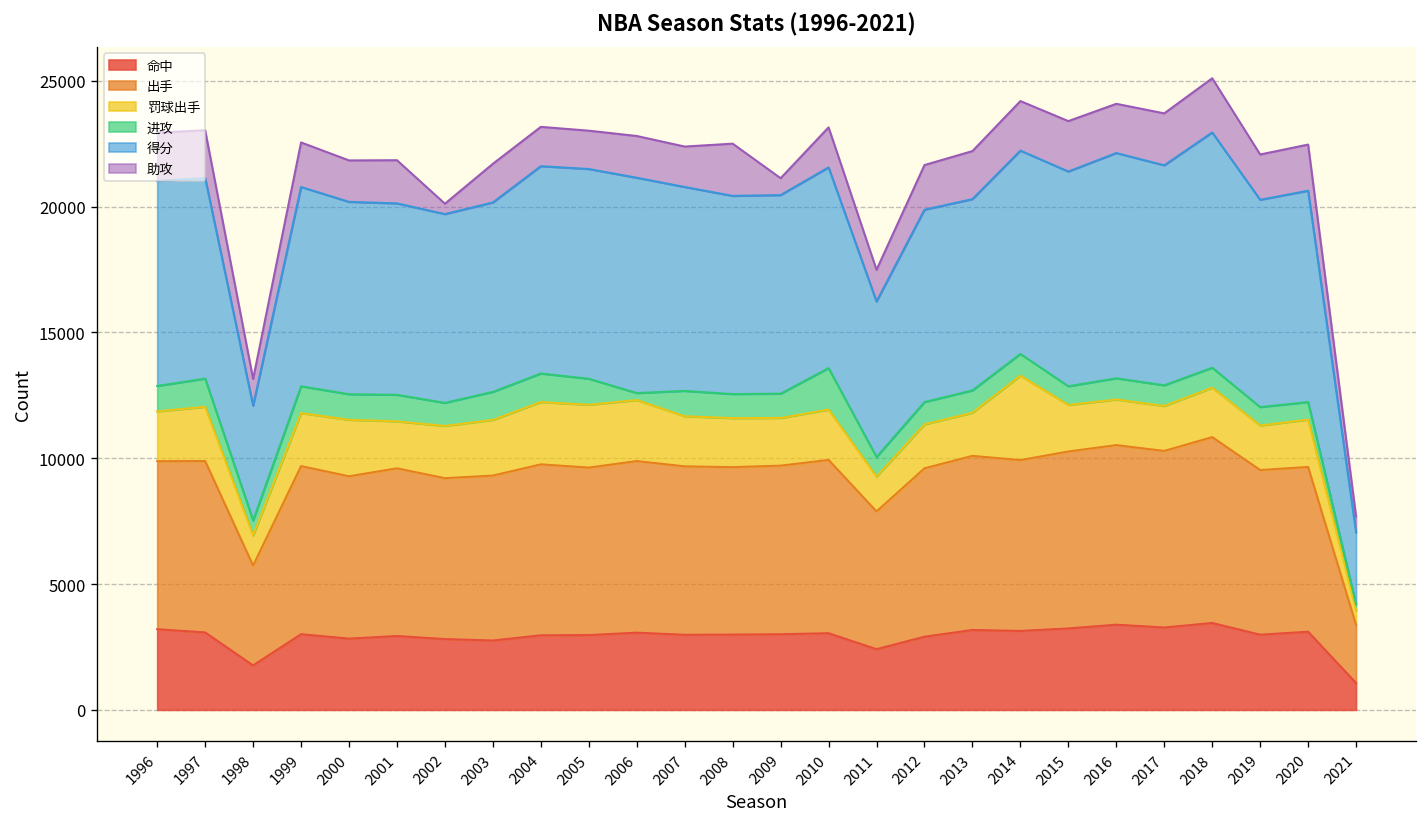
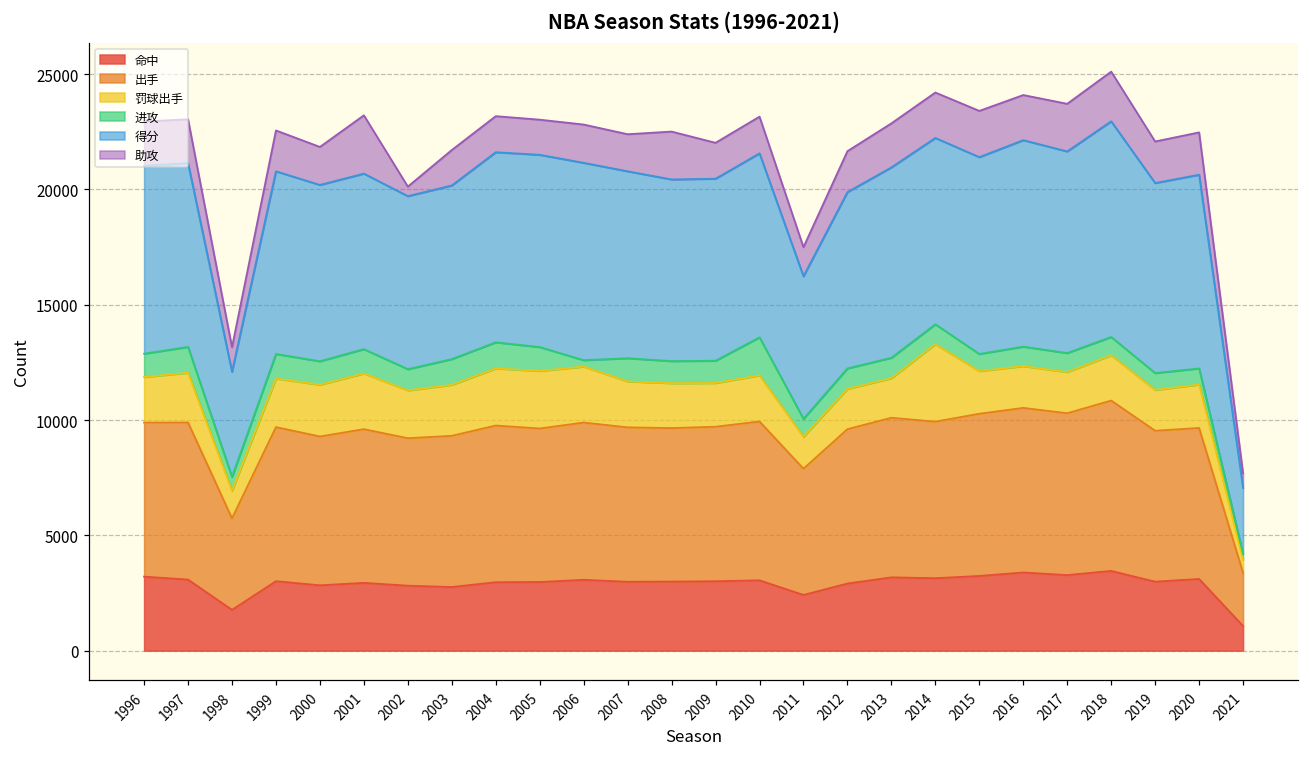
罚球出手, 2001: 1900 -> 2400
助攻, 2001: 1700 -> 2500
助攻, 2009: 700 -> 1600
得分, 2013: 7600 -> 8300
